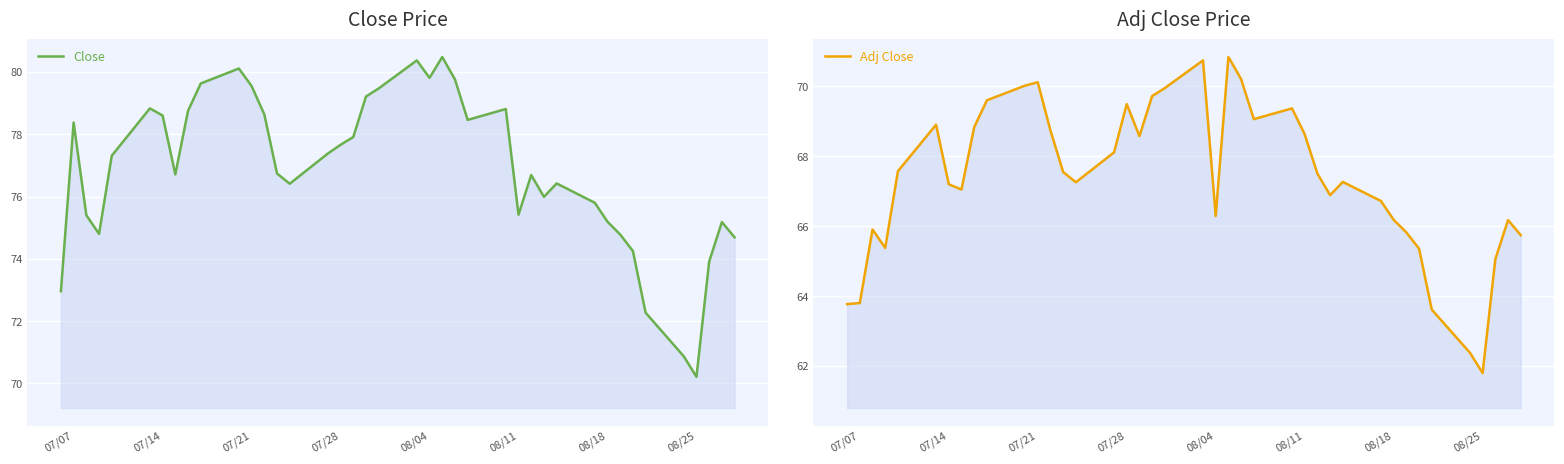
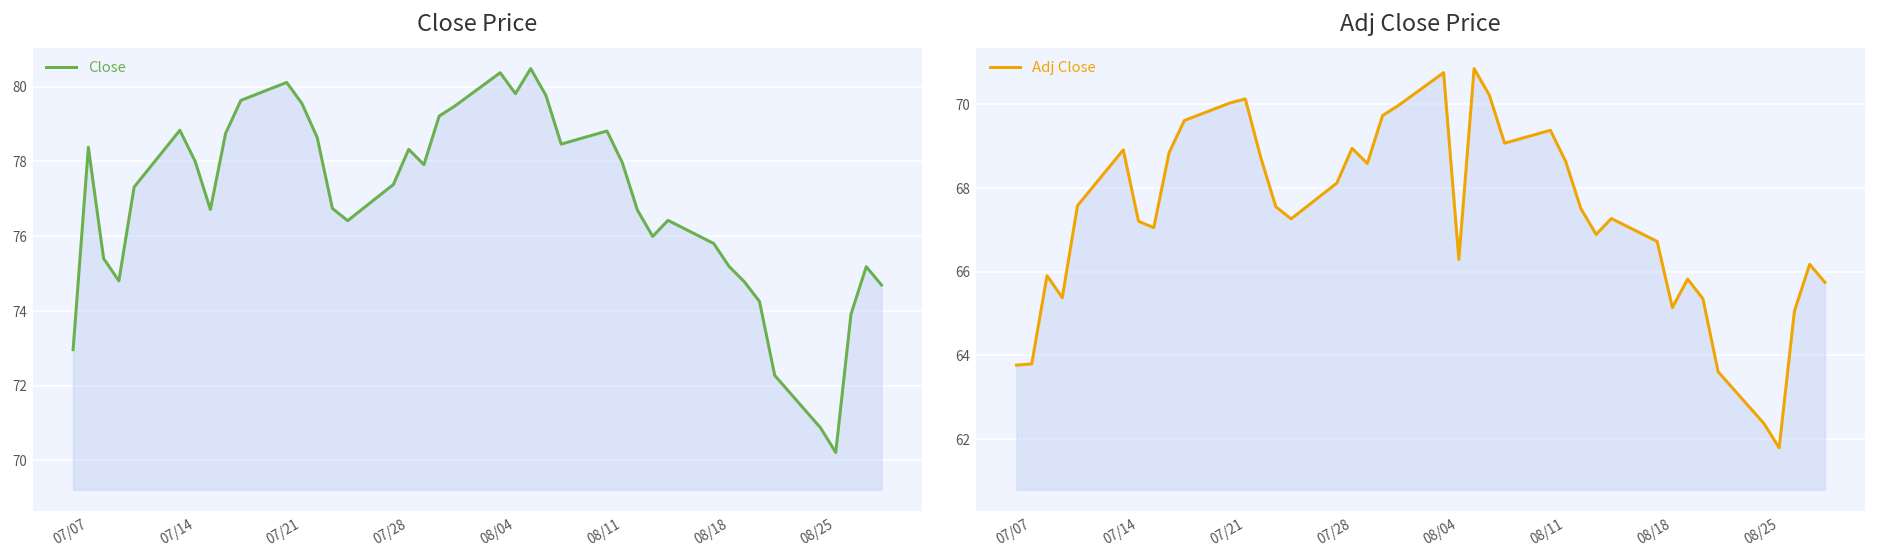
Close Price, 07/14: 78.6 -> 78.0
Close Price, 07/28: 77.7 -> 78.3
Close Price, 08/11: 75.4 -> 78.0
Adj Close Price, 07/28: 69.5 -> 68.9
Adj Close Price, 08/18: 66.2 -> 65.1
